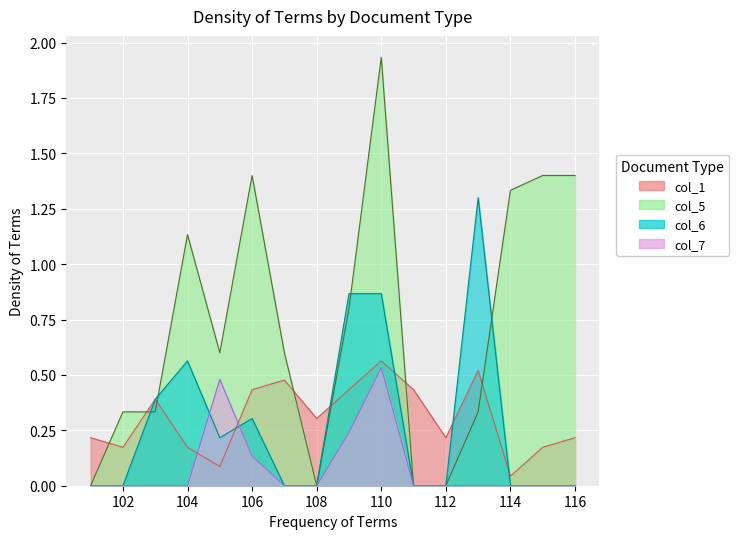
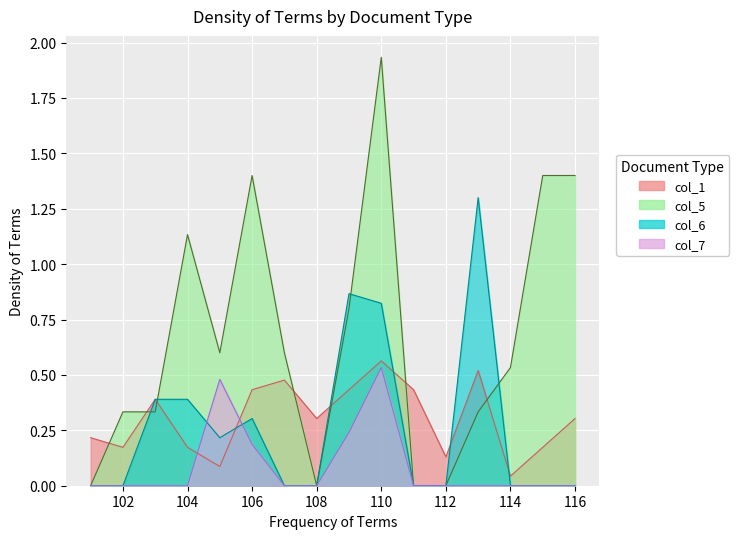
col_6, 104: 0.56 -> 0.39
col_7, 106: 0.13 -> 0.19
col_6, 110: 0.87 -> 0.82
col_1, 112: 0.22 -> 0.13
col_5, 114: 1.33 -> 0.53
col_1, 116: 0.22 -> 0.30
